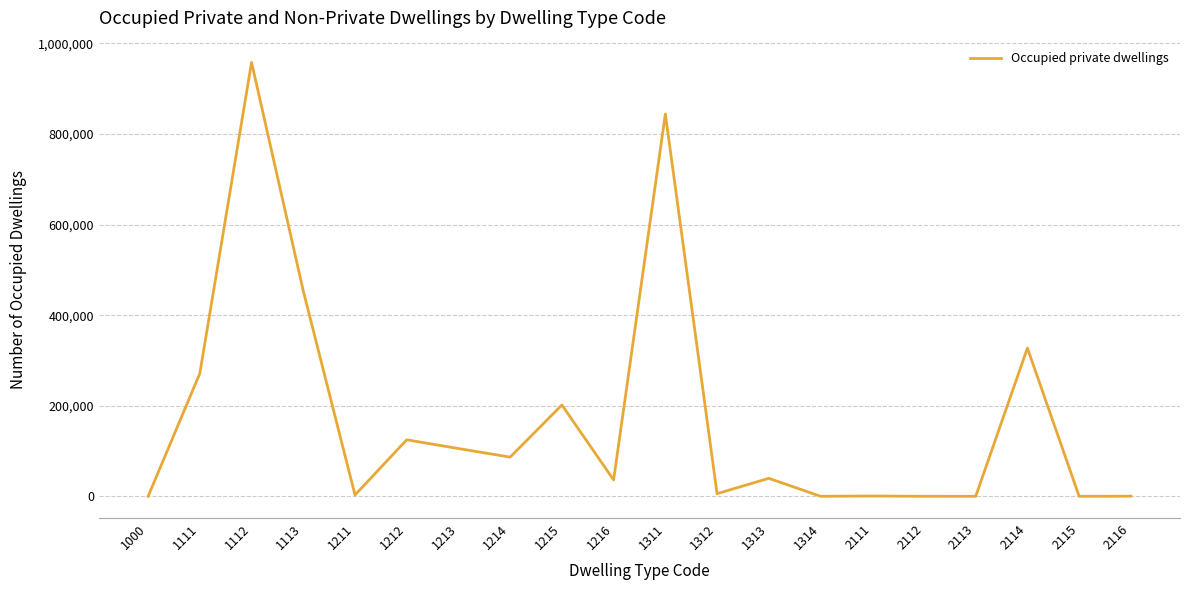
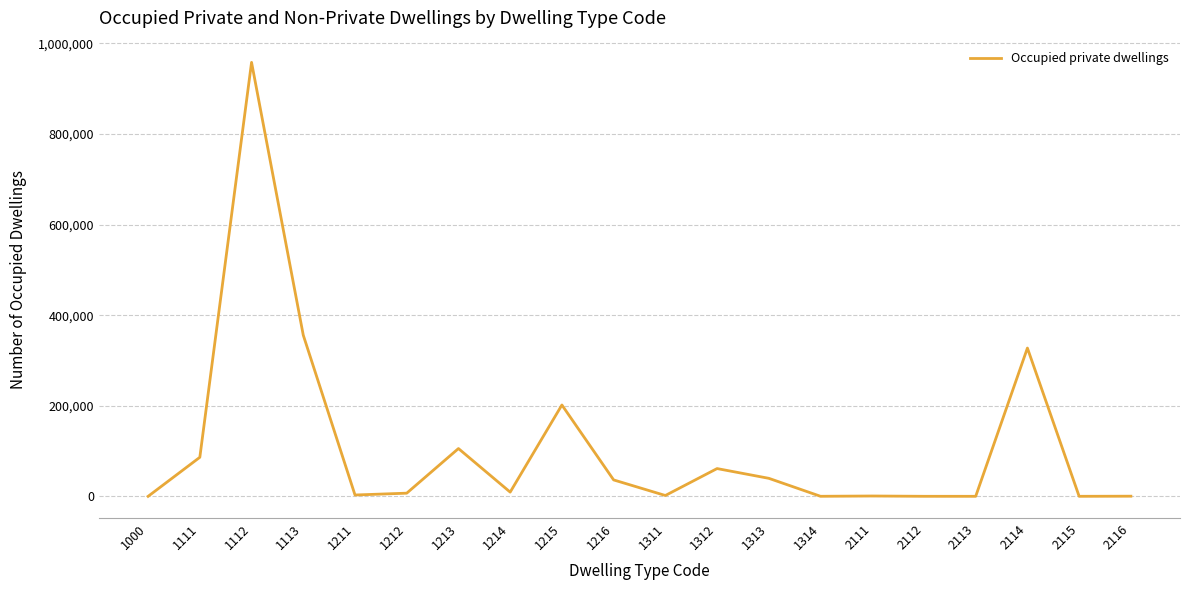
1111: 270,000 -> 90,000
1113: 450,000 -> 360,000
1212: 120,000 -> 10,000
1214: 90,000 -> 10,000
1311: 840,000 -> 0
1312: 10,000 -> 60,000
